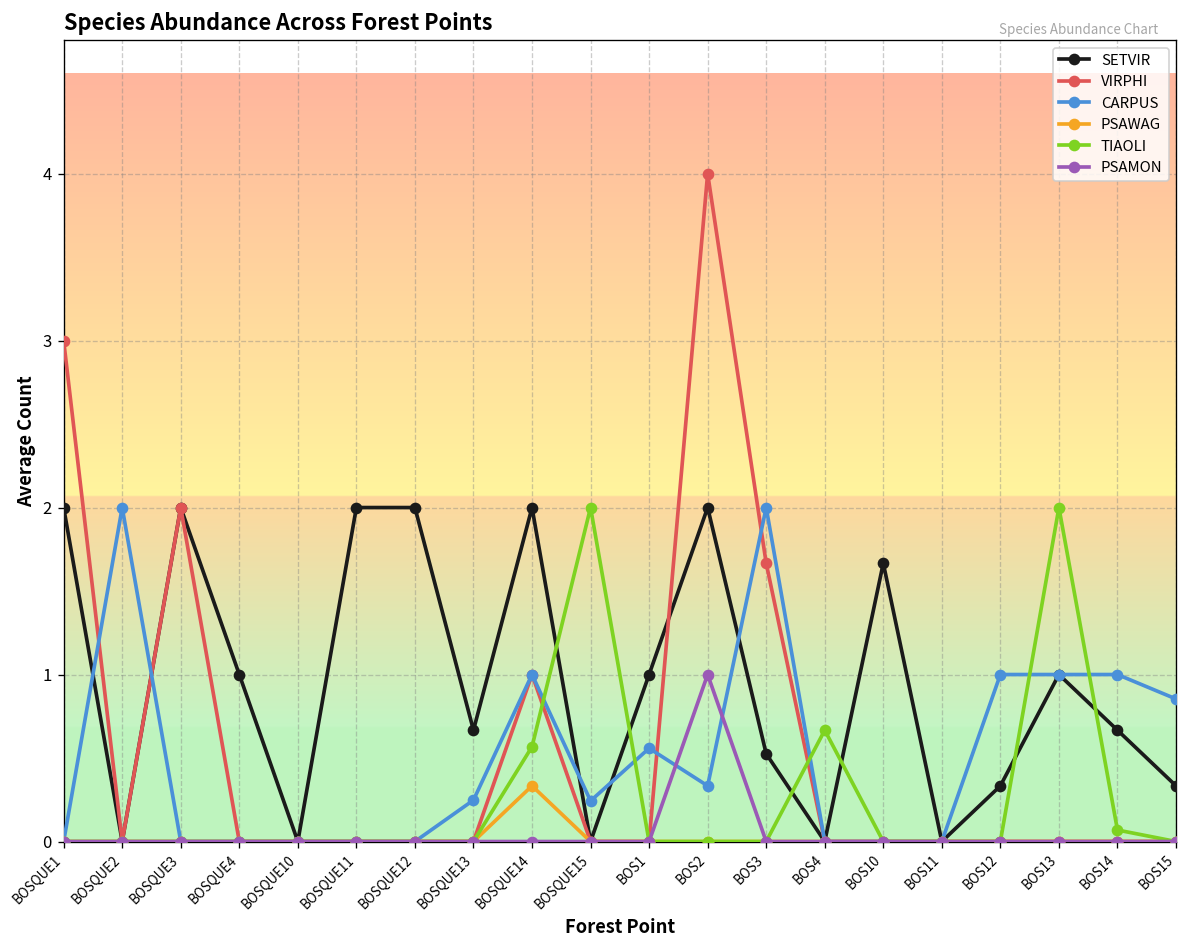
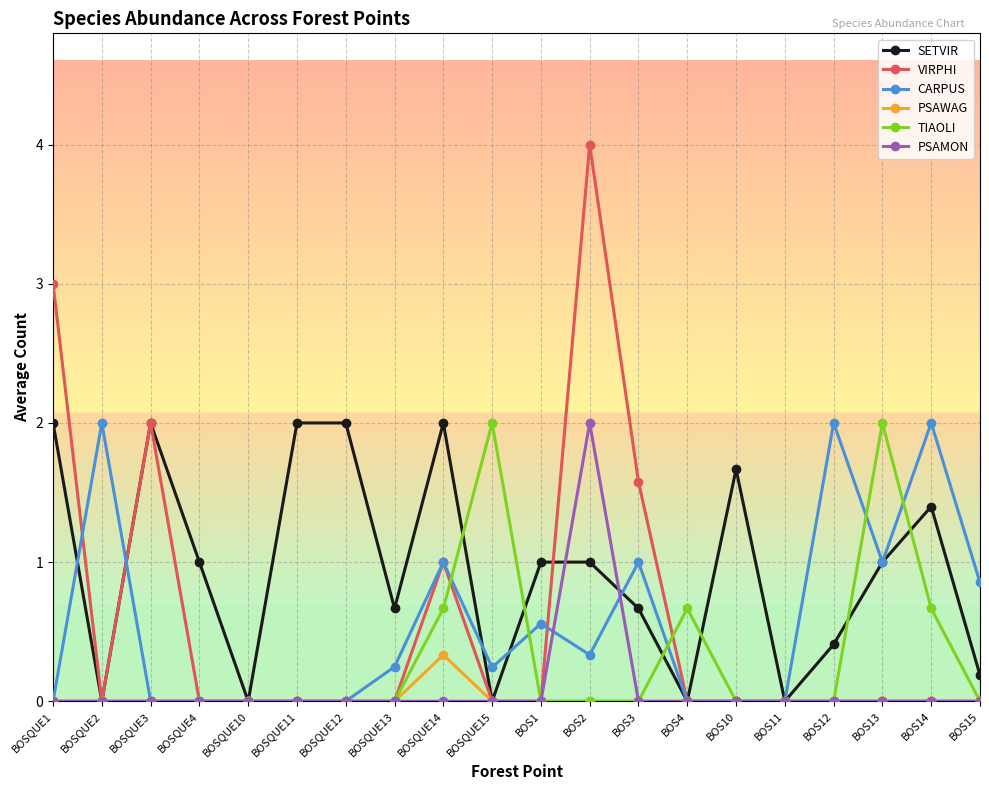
TIAOLI, BOSQUE14: 0.57 -> 0.67
SETVIR, BOS2: 2 -> 1
PSAMON, BOS2: 1 -> 2
SETVIR, BOS3: 0.53 -> 0.67
VIRPHI, BOS3: 1.67 -> 1.58
CARPUS, BOS3: 2 -> 1
SETVIR, BOS12: 0.33 -> 0.41
CARPUS, BOS12: 1 -> 2
SETVIR, BOS14: 0.67 -> 1.40
CARPUS, BOS14: 1 -> 2
TIAOLI, BOS14: 0.07 -> 0.67
SETVIR, BOS15: 0.33 -> 0.19
